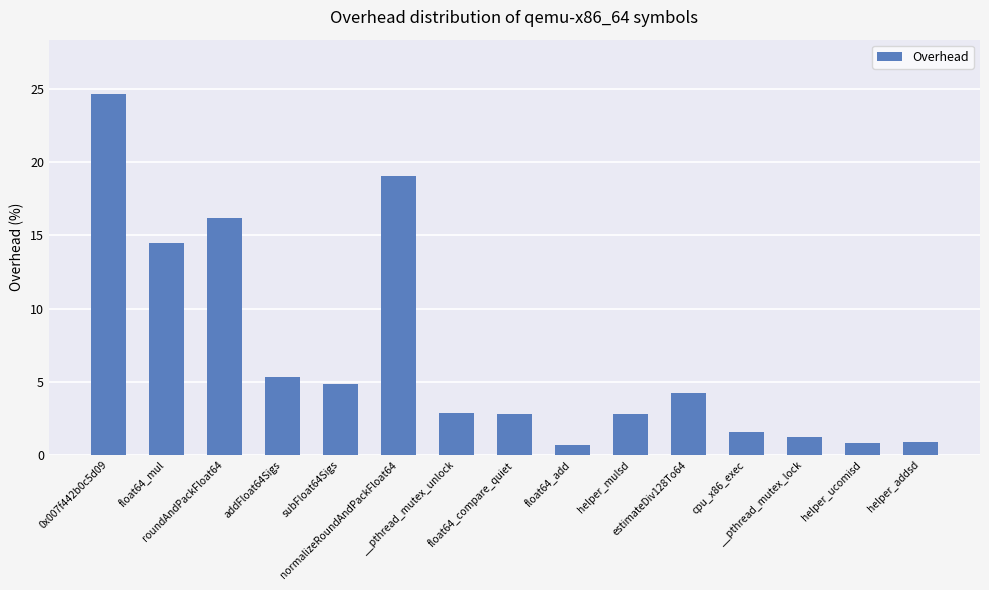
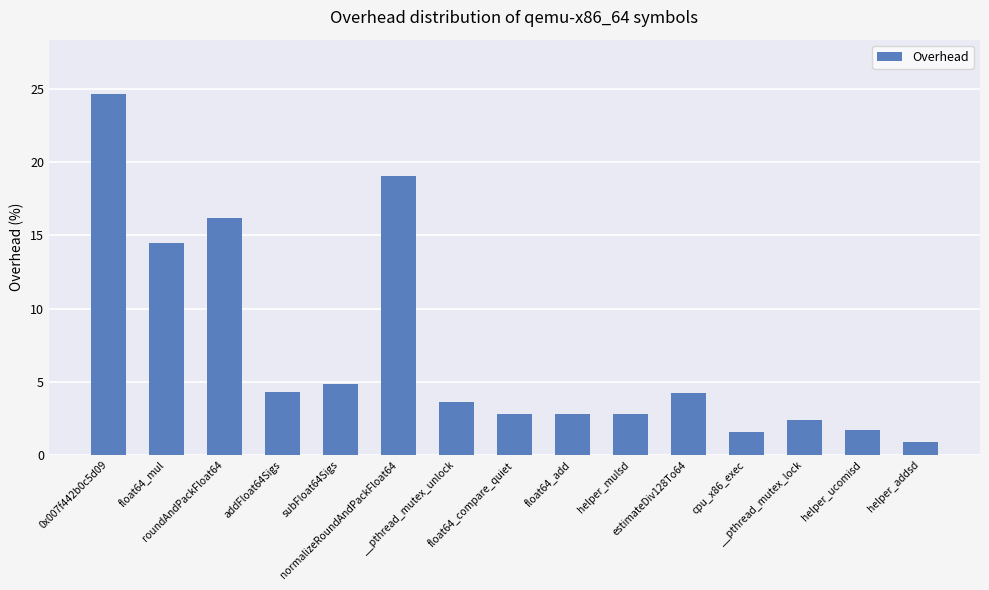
addFloat64Sigs: 5.4 -> 4.3
__pthread_mutex_unlock: 2.9 -> 3.6
float64_add: 0.7 -> 2.8
__pthread_mutex_lock: 1.2 -> 2.4
helper_ucomisd: 0.8 -> 1.7
